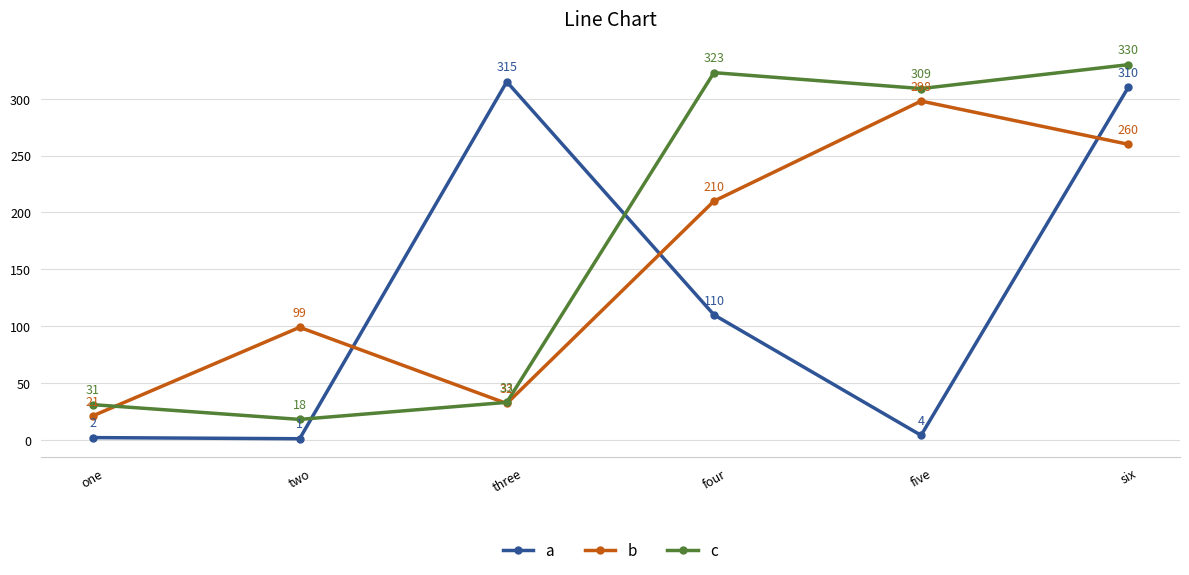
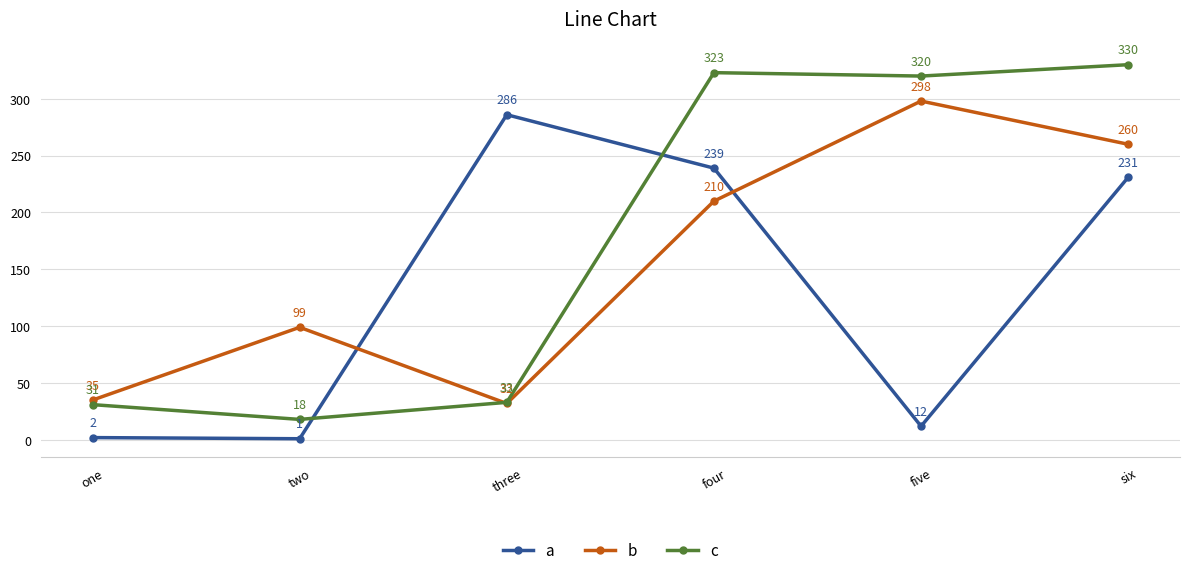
b, one: 21 -> 35
a, three: 315 -> 286
a, four: 110 -> 239
a, five: 4 -> 12
c, five: 309 -> 320
a, six: 310 -> 231
